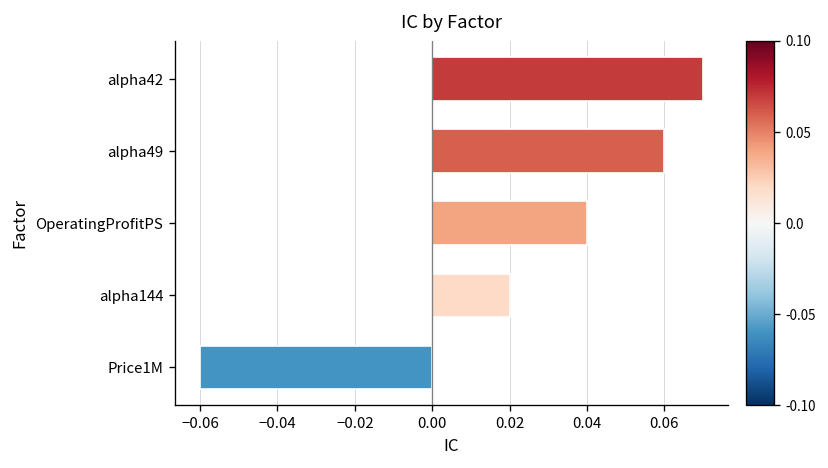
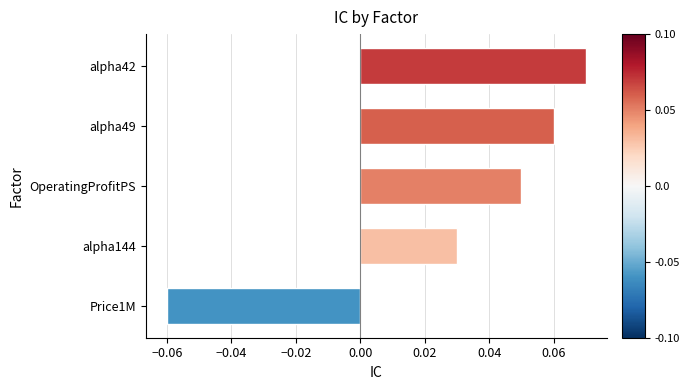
OperatingProfitPS: 0.04 -> 0.05
alpha144: 0.02 -> 0.03
